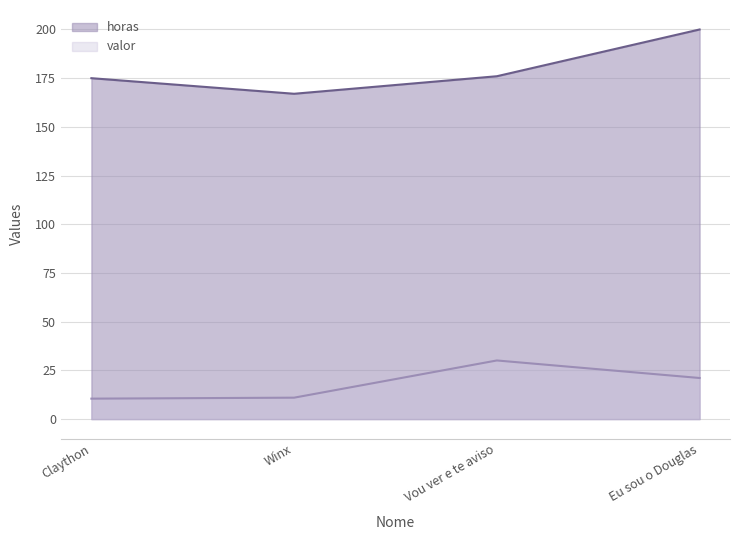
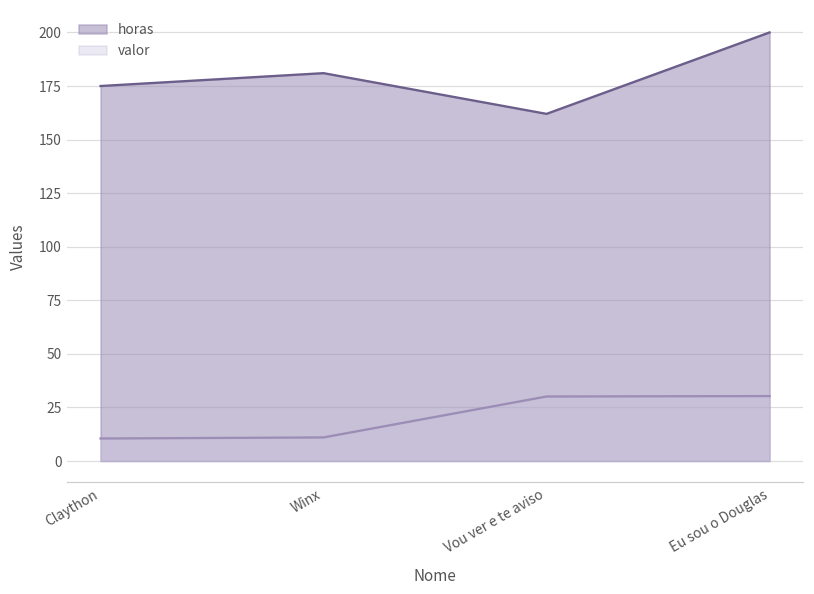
horas, Winx: 167 -> 181
horas, Vou ver e te aviso: 176 -> 162
valor, Eu sou o Douglas: 21 -> 30
